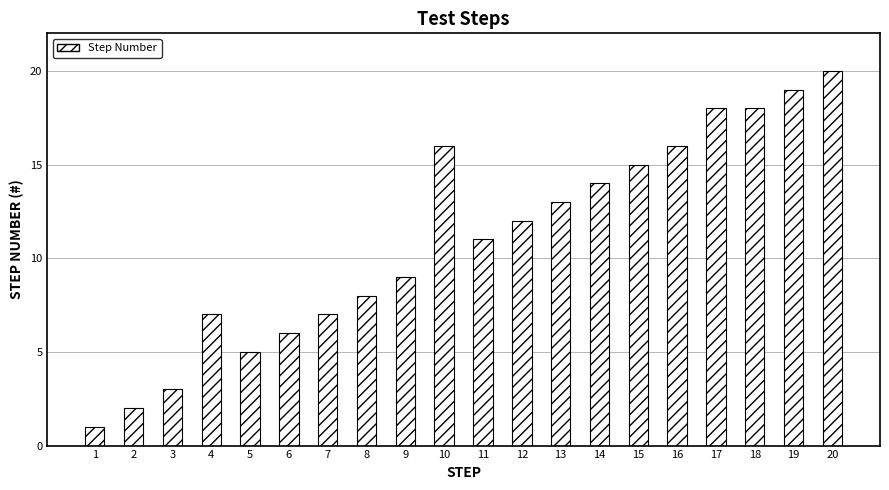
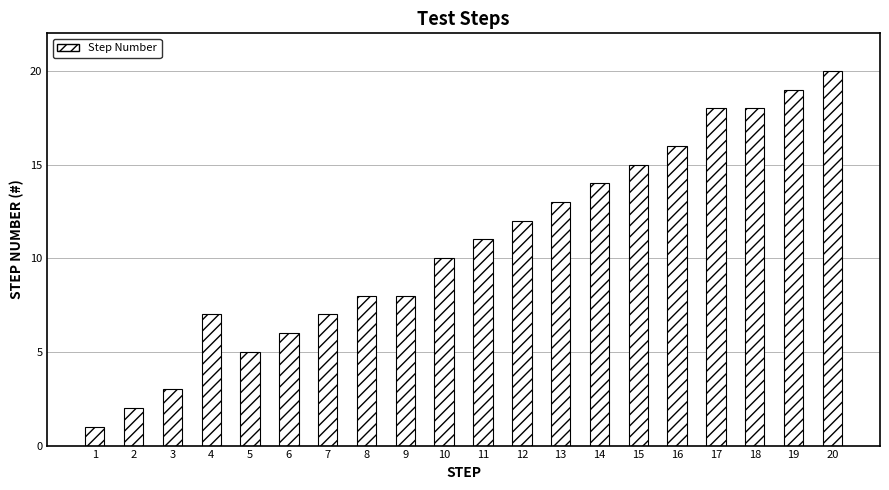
9: 9 -> 8
10: 16 -> 10
